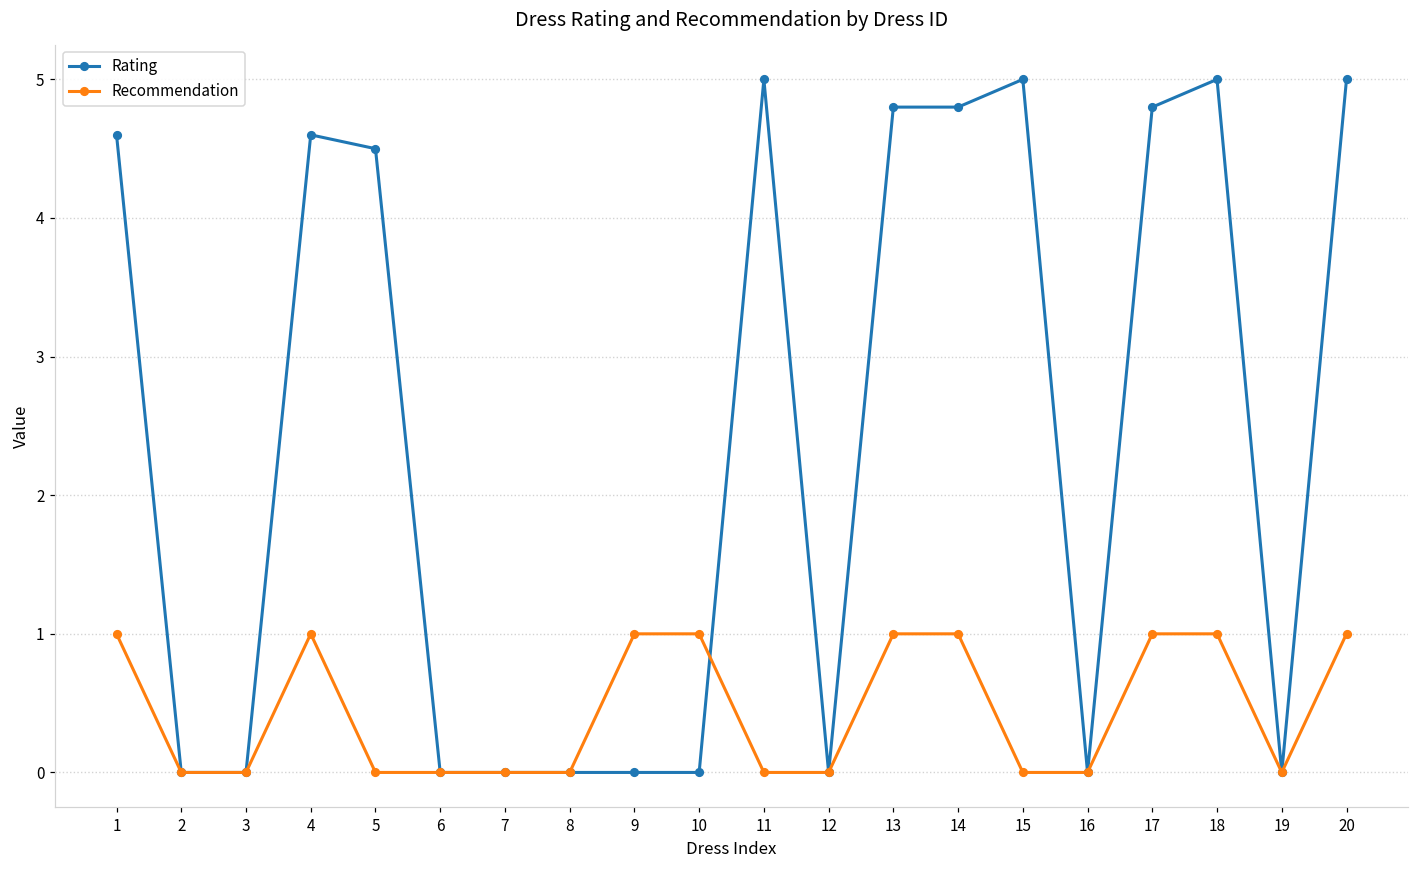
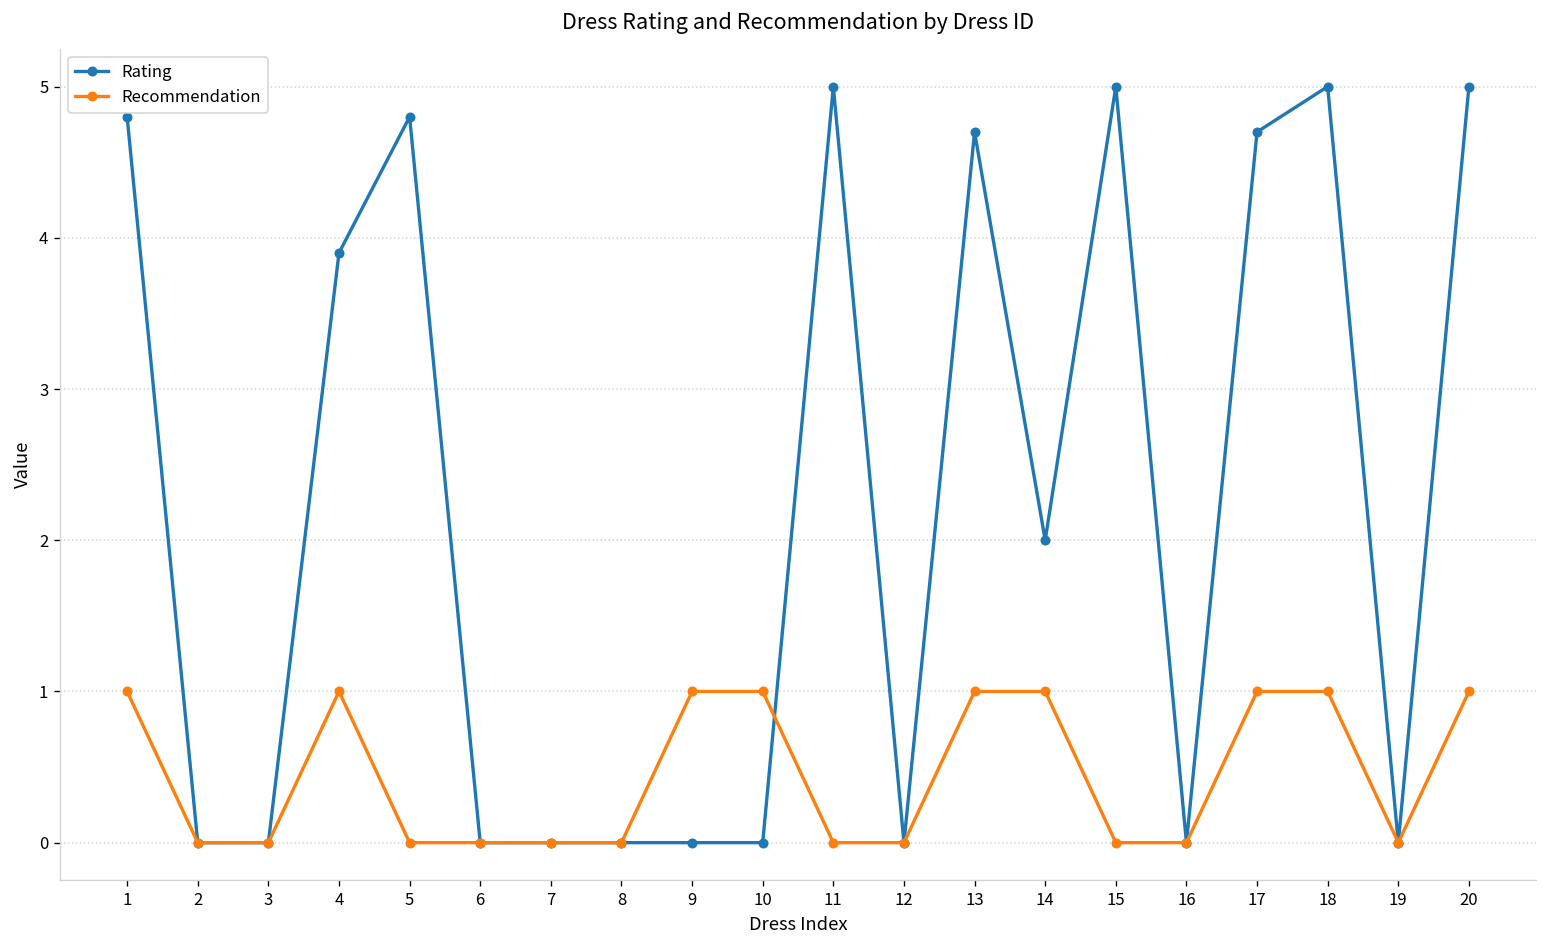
Rating, 1: 4.6 -> 4.8
Rating, 4: 4.6 -> 3.9
Rating, 5: 4.5 -> 4.8
Rating, 13: 4.8 -> 4.7
Rating, 14: 4.8 -> 2.0
Rating, 17: 4.8 -> 4.7
